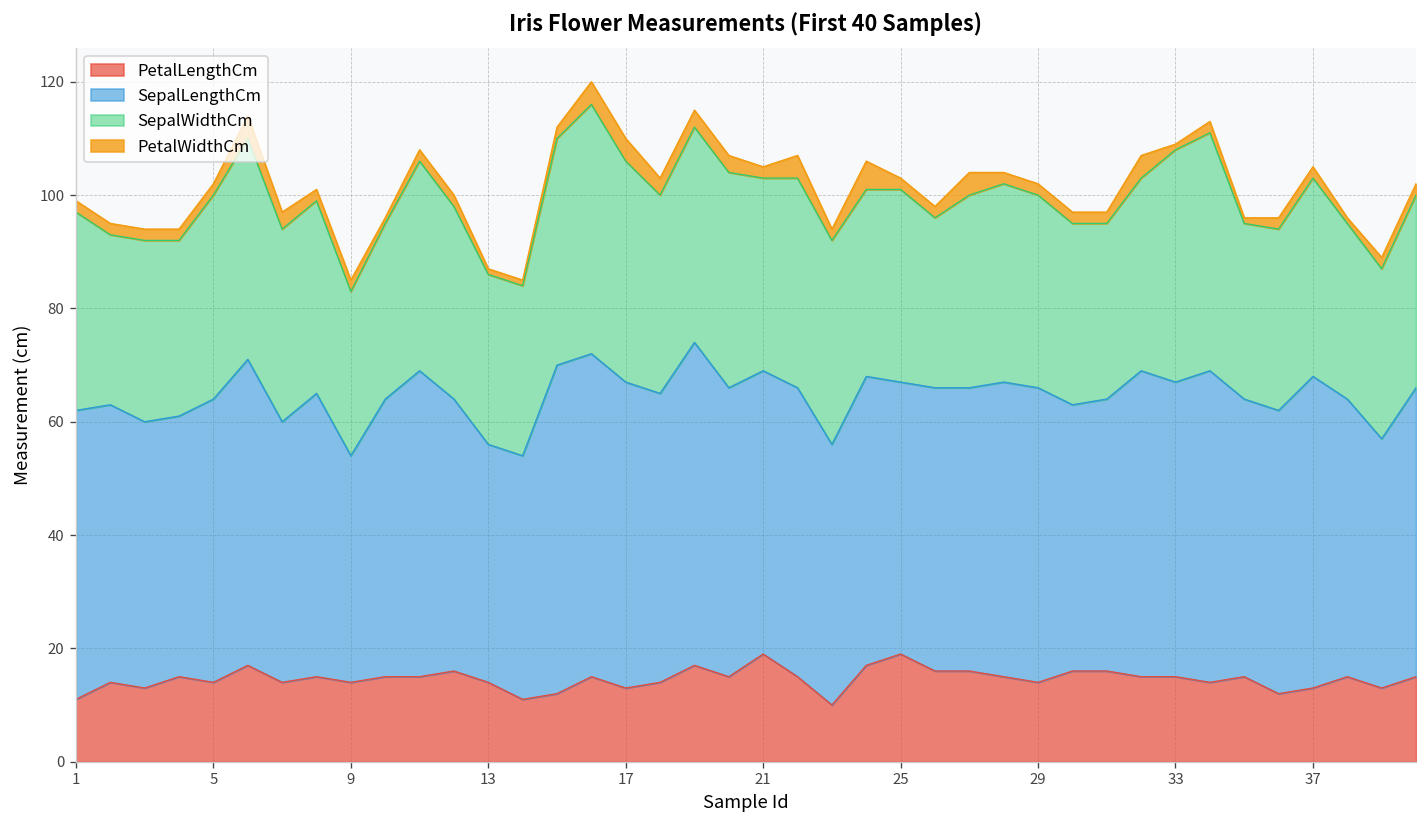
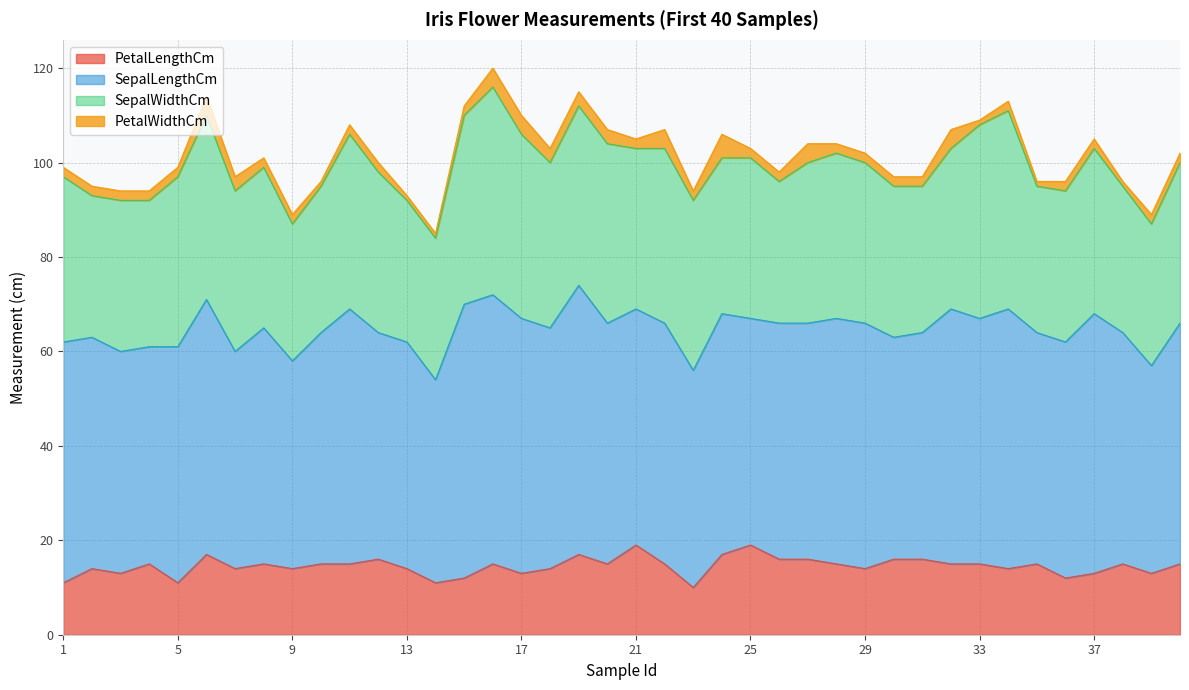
PetalLengthCm, 5: 14 -> 11
SepalLengthCm, 9: 40 -> 44
SepalLengthCm, 13: 42 -> 48
